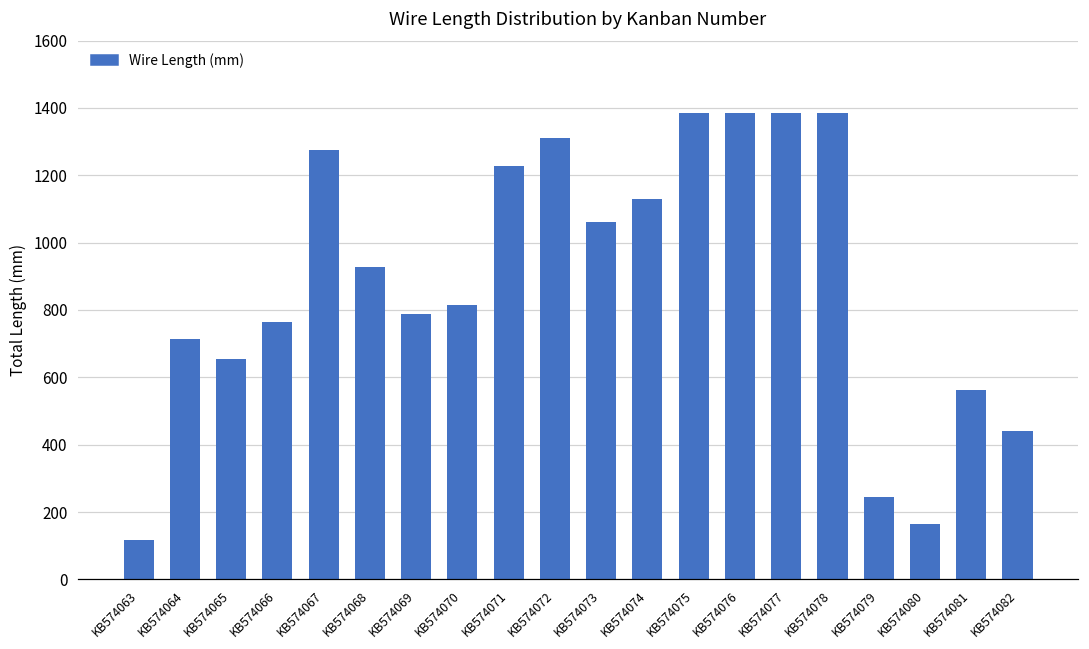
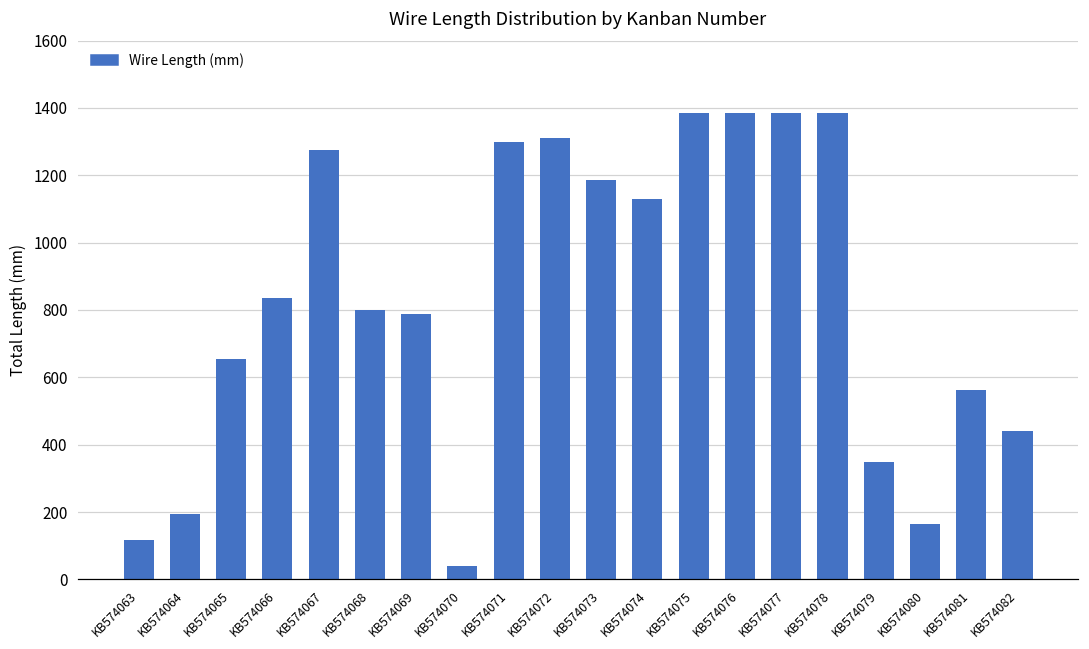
KB574064: 710 -> 200
KB574066: 770 -> 840
KB574068: 930 -> 800
KB574070: 820 -> 40
KB574071: 1230 -> 1300
KB574073: 1060 -> 1190
KB574079: 250 -> 350
